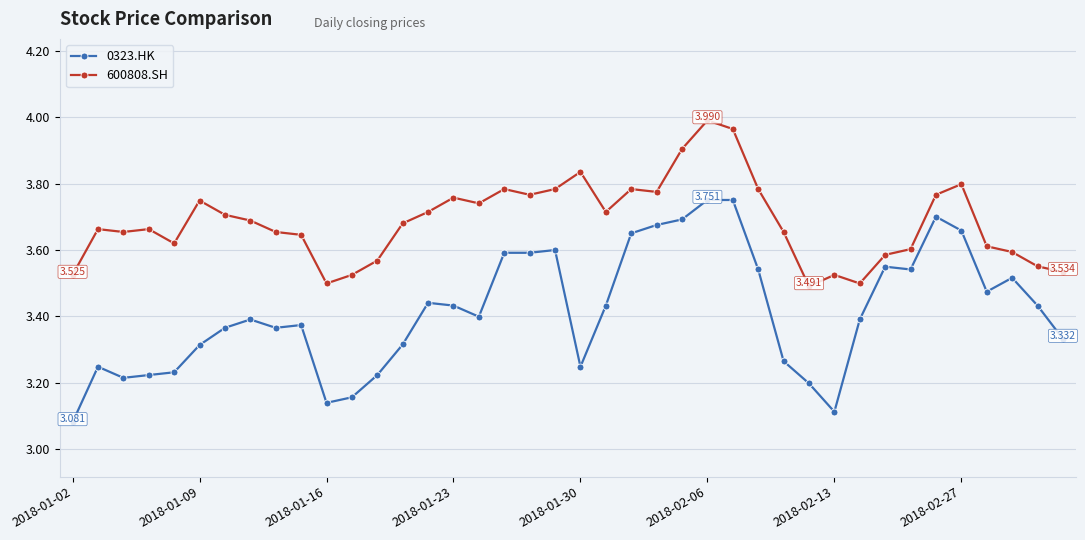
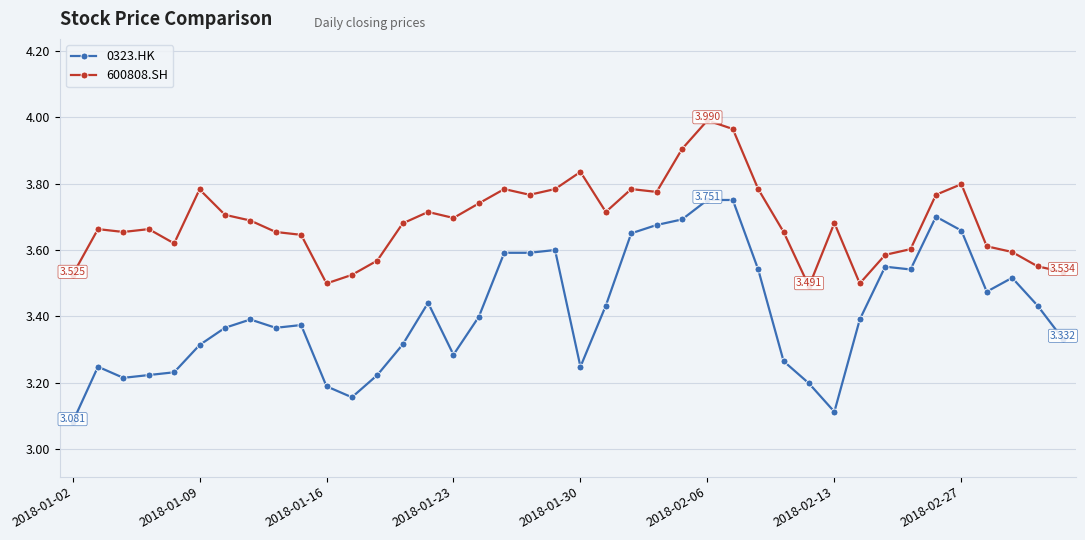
600808.SH, 2018-01-09: 3.75 -> 3.78
0323.HK, 2018-01-16: 3.14 -> 3.19
0323.HK, 2018-01-23: 3.43 -> 3.28
600808.SH, 2018-01-23: 3.76 -> 3.70
600808.SH, 2018-02-13: 3.53 -> 3.68
